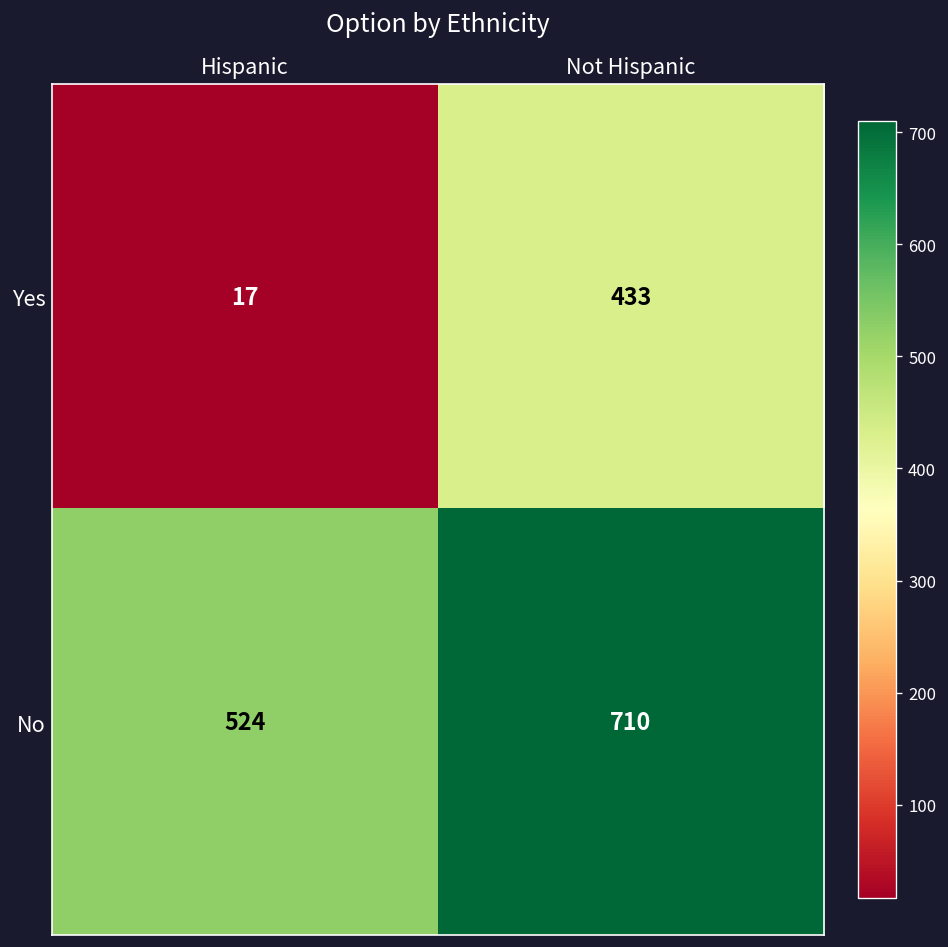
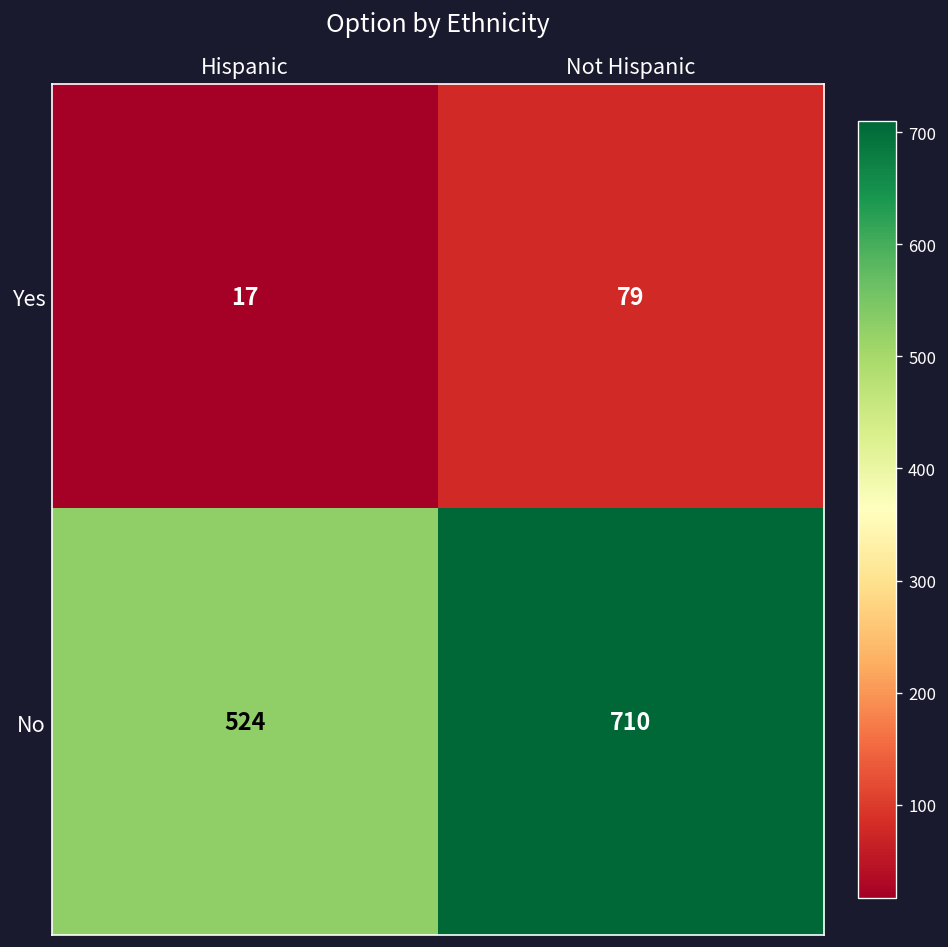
Yes, Not Hispanic: 433 -> 79
